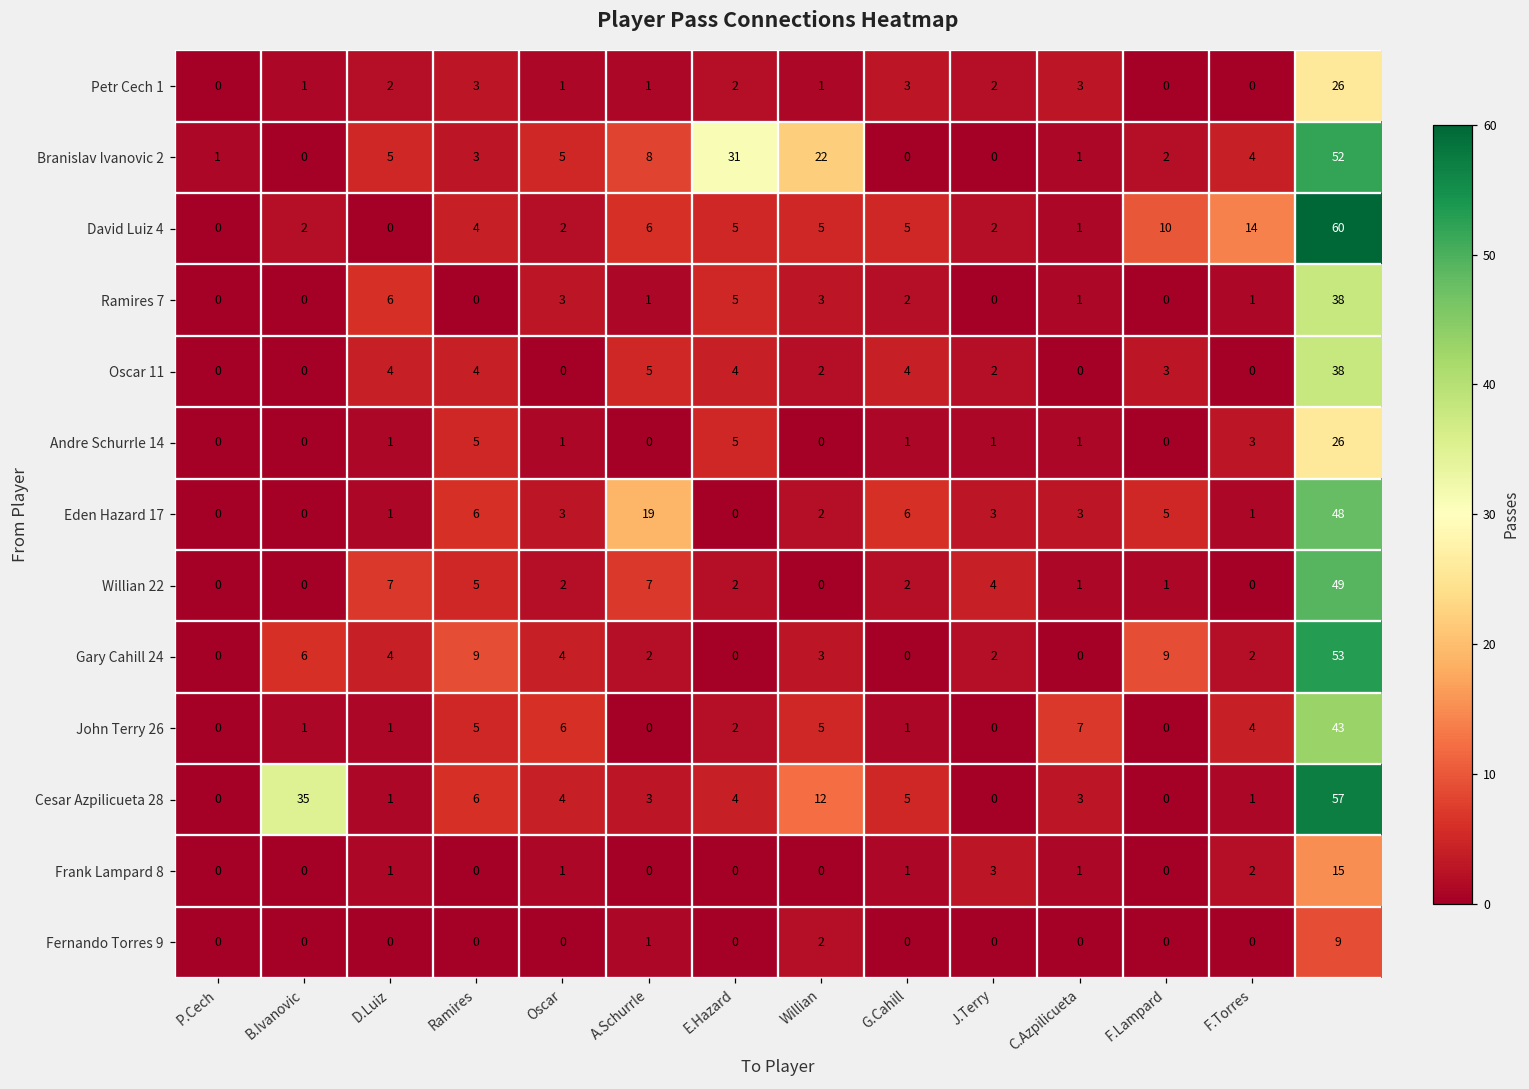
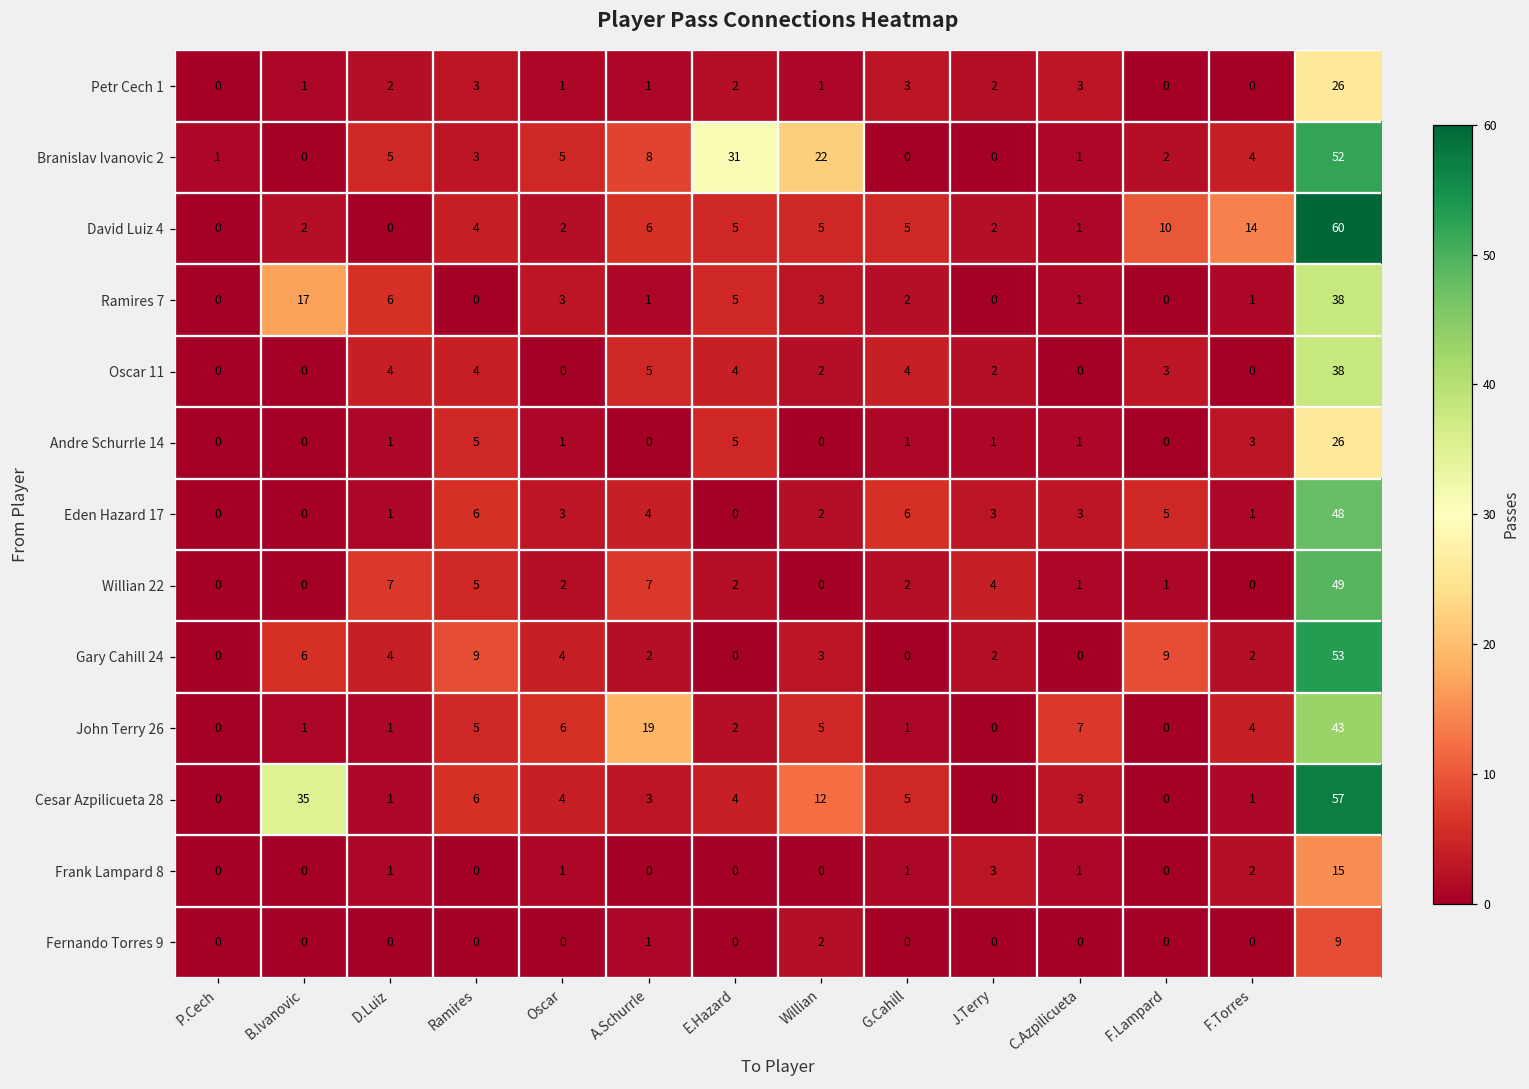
Ramires 7, B.Ivanovic: 0 -> 17
Eden Hazard 17, A.Schurrle: 19 -> 4
John Terry 26, A.Schurrle: 0 -> 19
